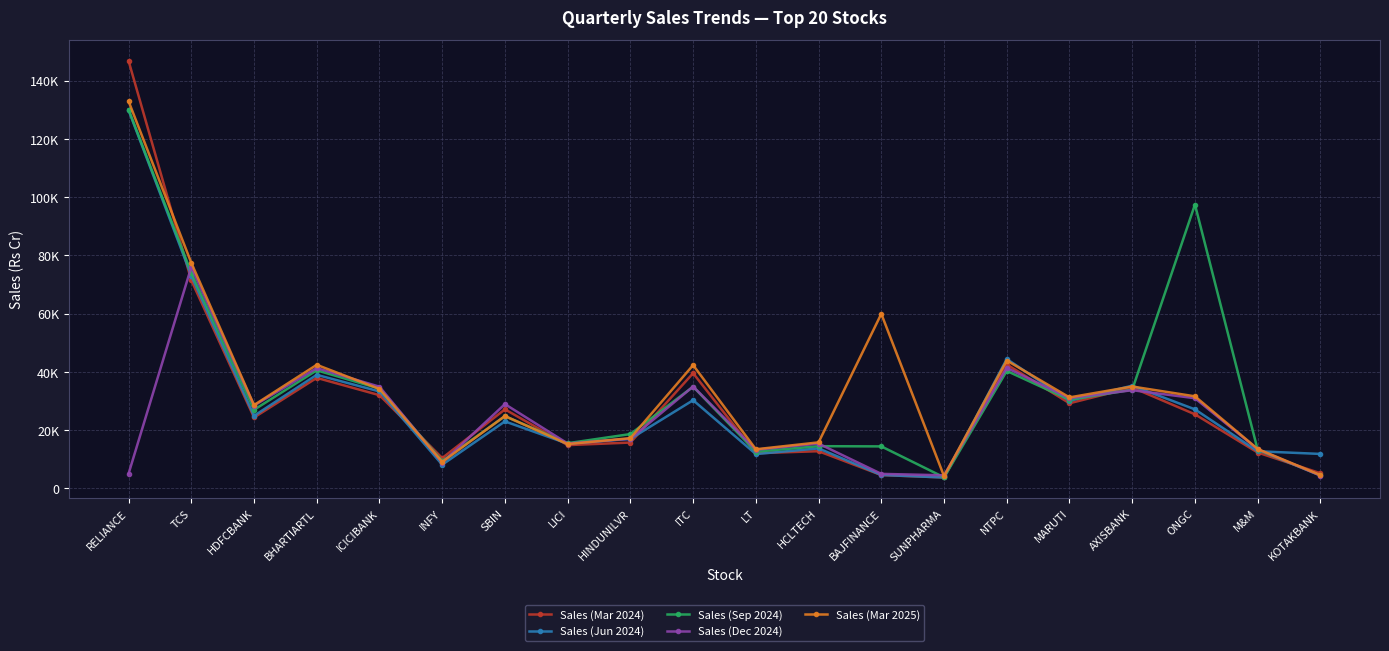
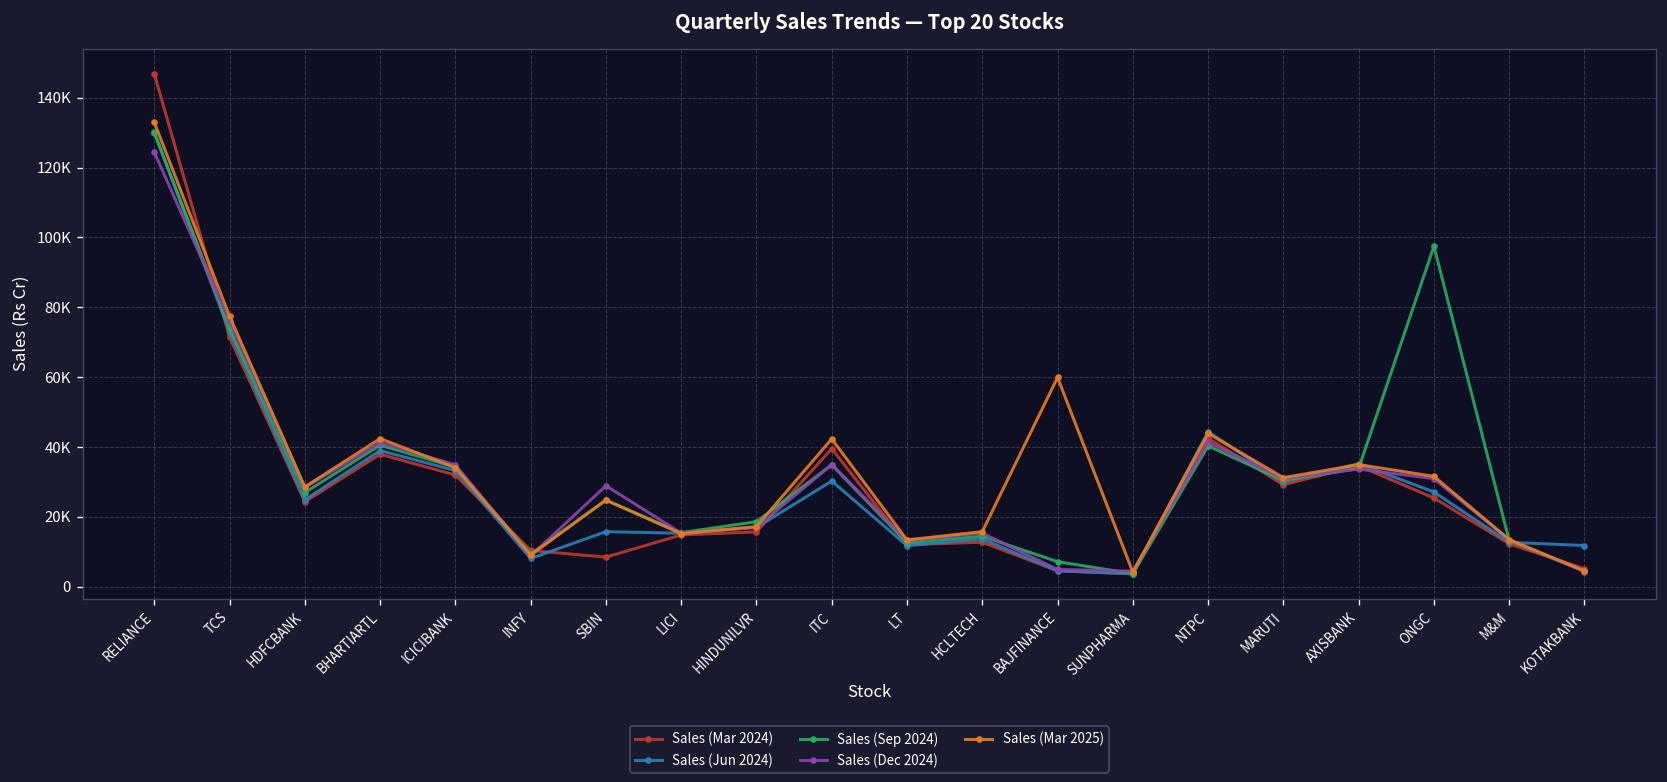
Sales (Dec 2024), RELIANCE: 5000 -> 124000
Sales (Mar 2024), SBIN: 27000 -> 8000
Sales (Jun 2024), SBIN: 23000 -> 16000
Sales (Sep 2024), BAJFINANCE: 14000 -> 7000
